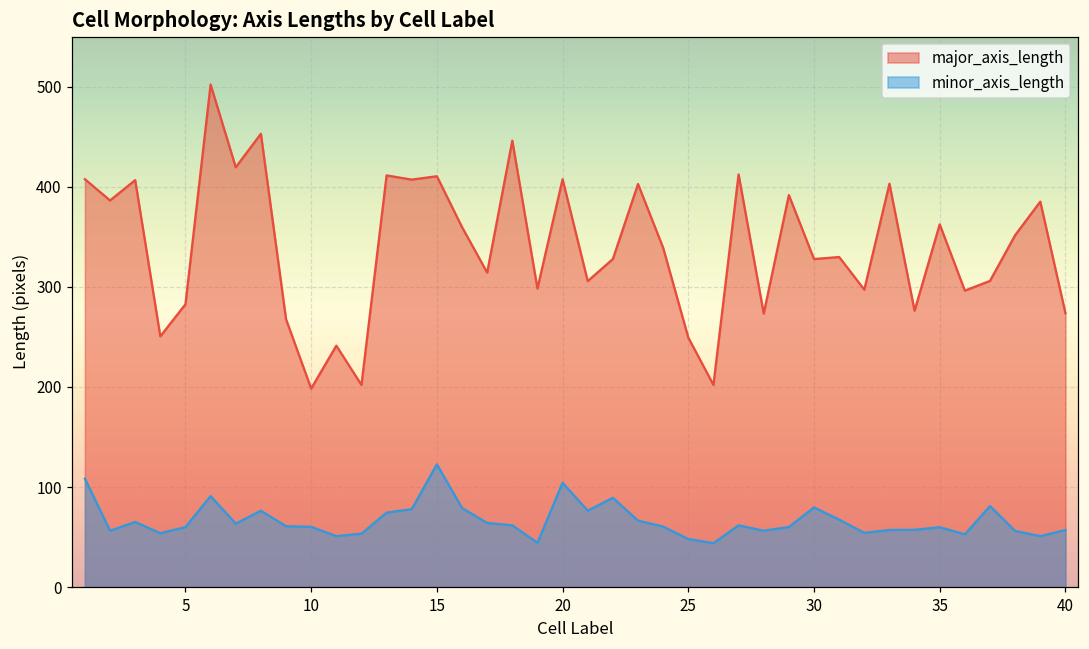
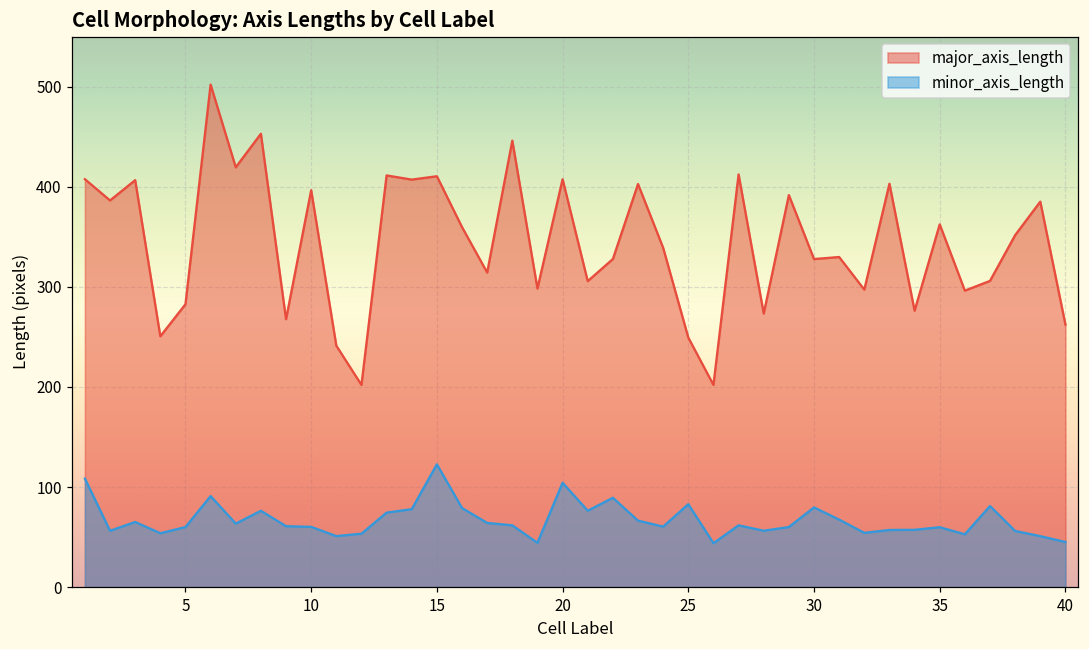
major_axis_length, 10: 200 -> 400
minor_axis_length, 25: 50 -> 80
major_axis_length, 40: 270 -> 260
minor_axis_length, 40: 60 -> 50
